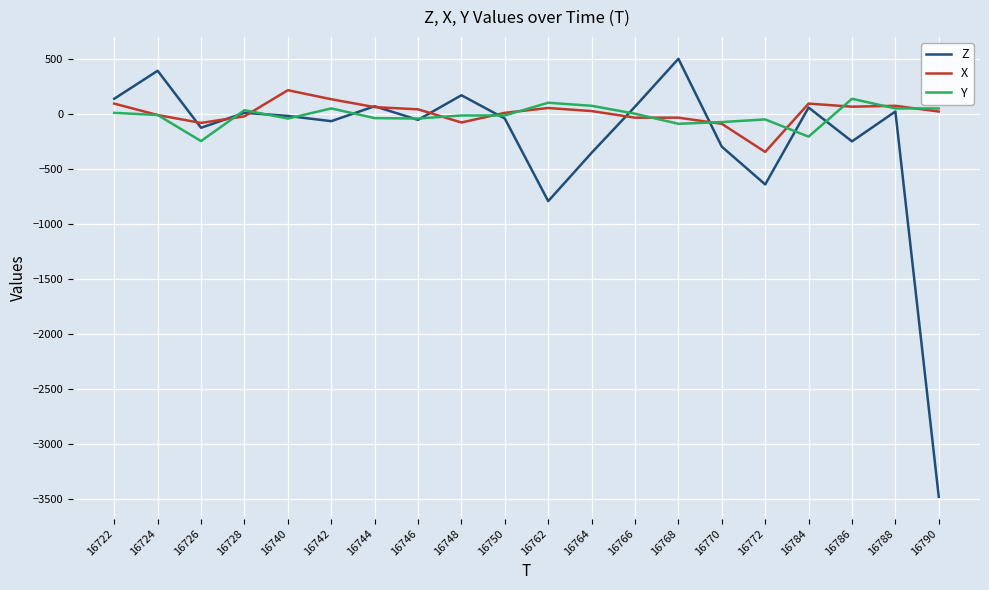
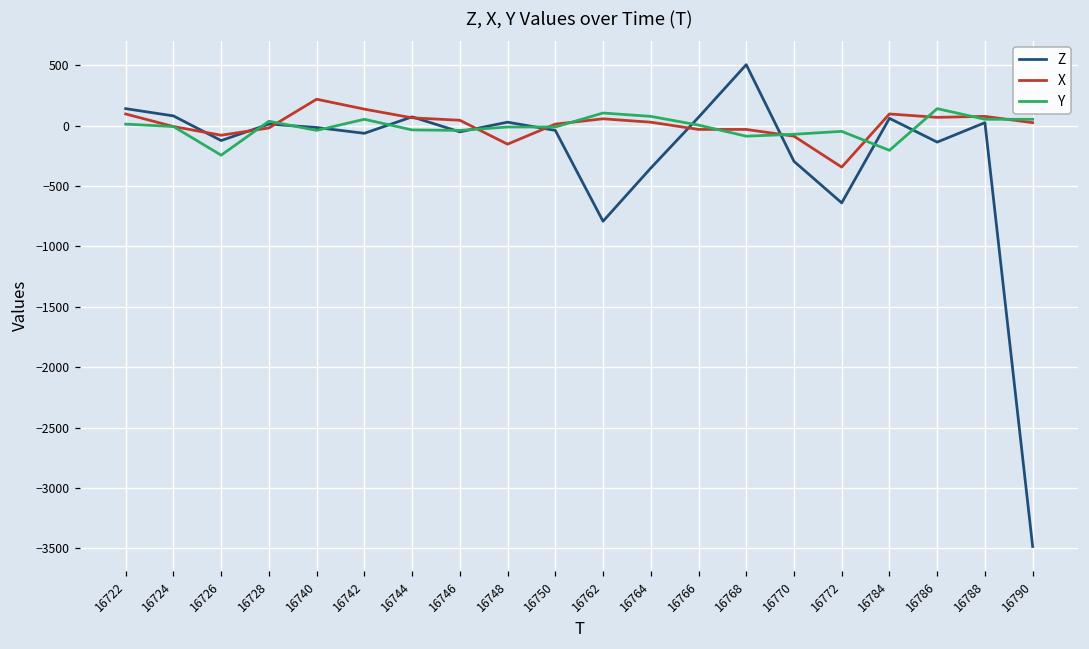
Z, 16724: 400 -> 80
Z, 16748: 170 -> 30
X, 16748: -80 -> -150
Z, 16786: -250 -> -140
